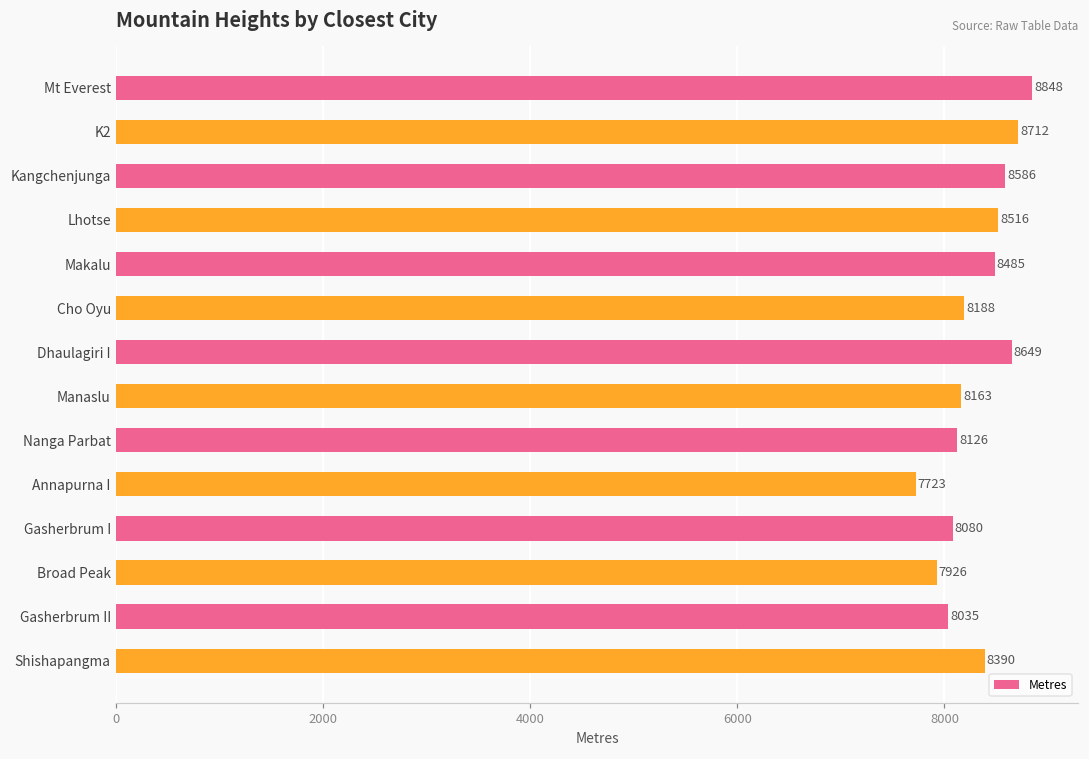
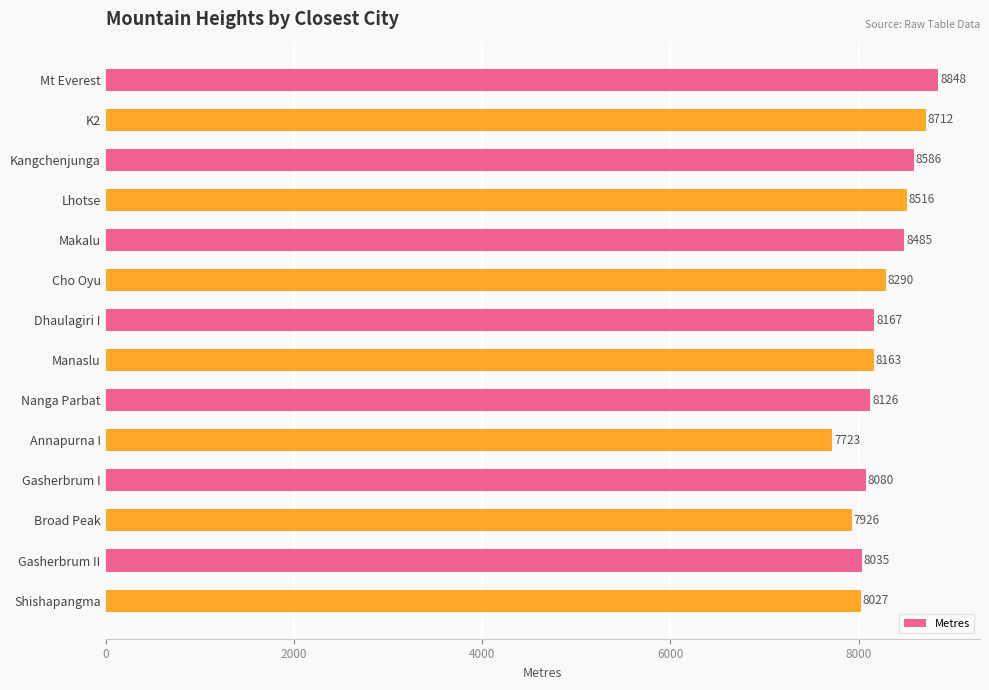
Cho Oyu: 8188 -> 8290
Dhaulagiri I: 8649 -> 8167
Shishapangma: 8390 -> 8027
